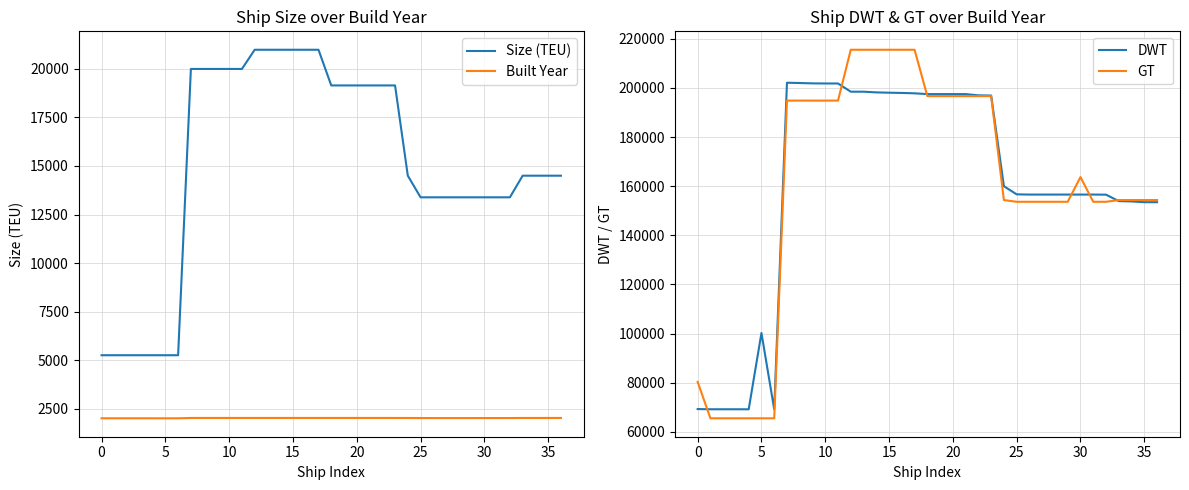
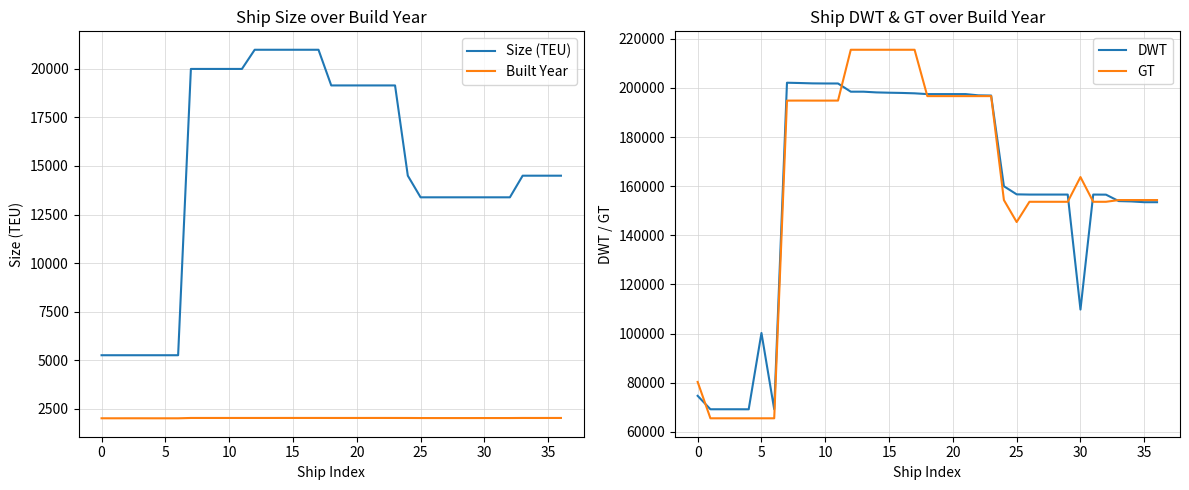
Ship DWT & GT over Build Year, DWT, 0: 69000 -> 75000
Ship DWT & GT over Build Year, GT, 25: 154000 -> 145000
Ship DWT & GT over Build Year, DWT, 30: 157000 -> 110000
